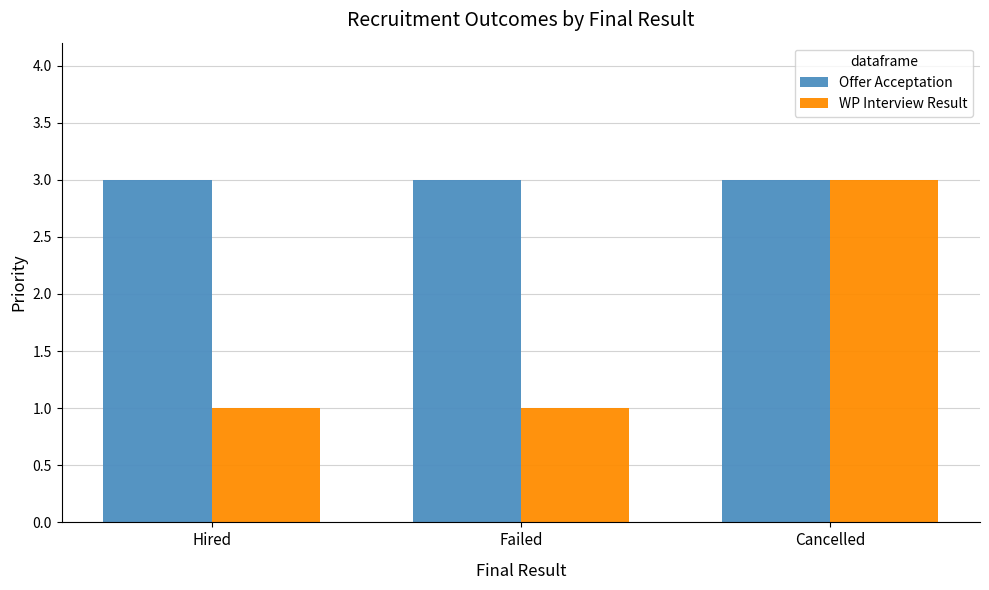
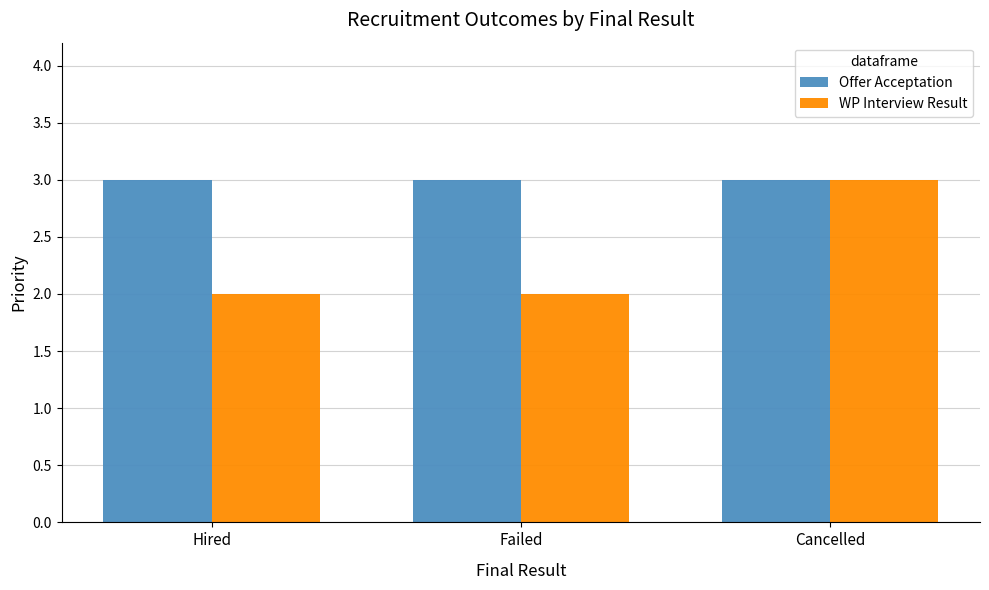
WP Interview Result, Hired: 1 -> 2
WP Interview Result, Failed: 1 -> 2
